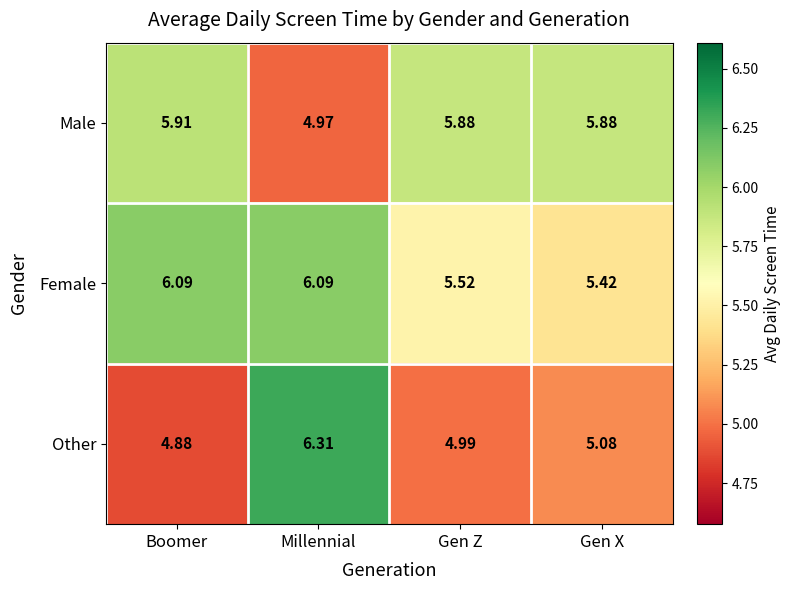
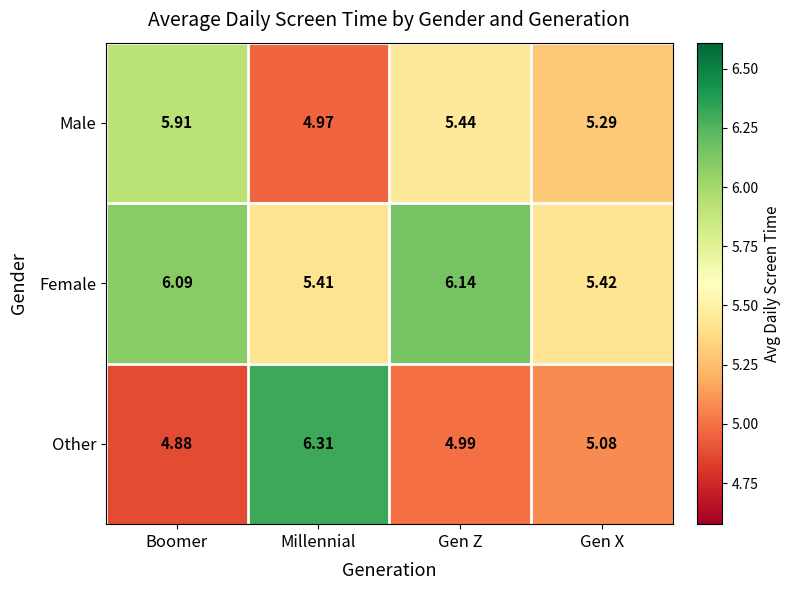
Male, Gen Z: 5.88 -> 5.44
Male, Gen X: 5.88 -> 5.29
Female, Millennial: 6.09 -> 5.41
Female, Gen Z: 5.52 -> 6.14
